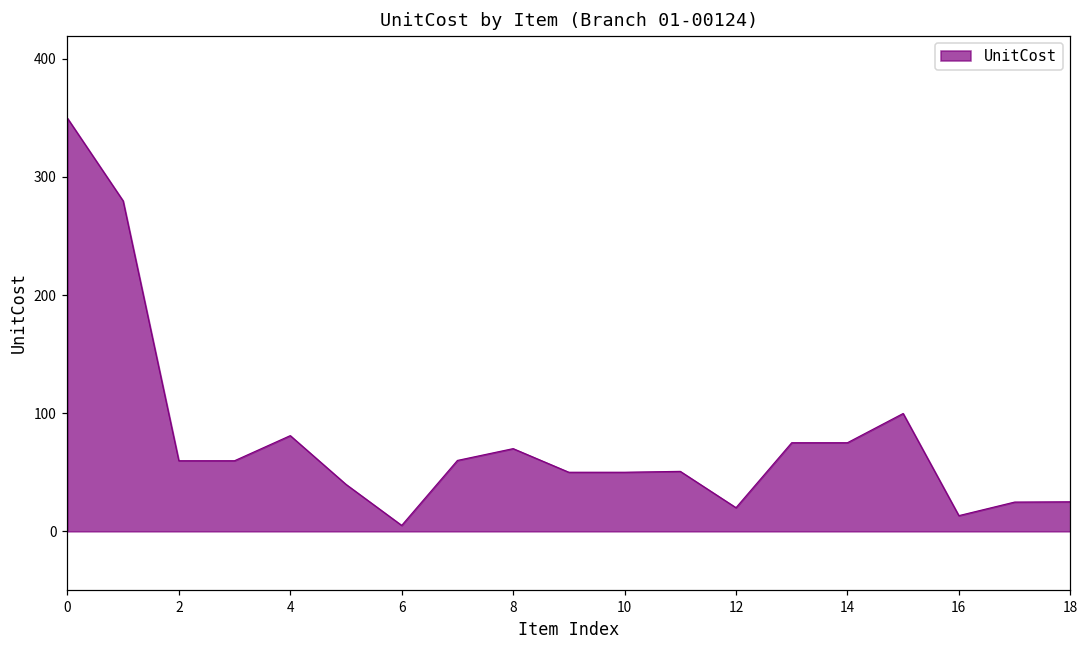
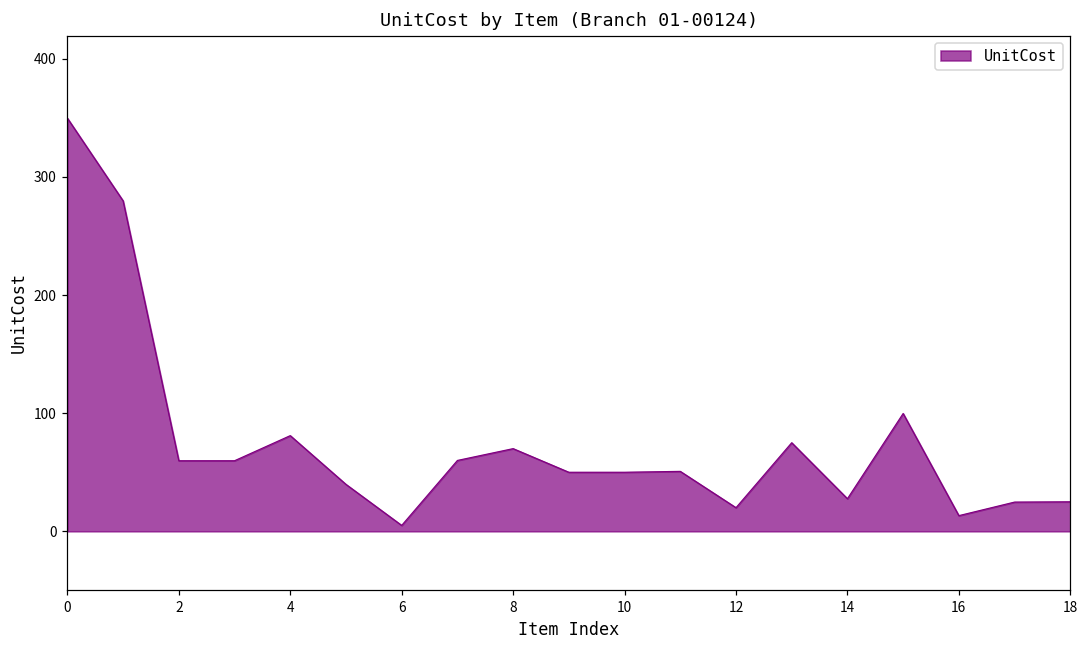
14: 75 -> 28
